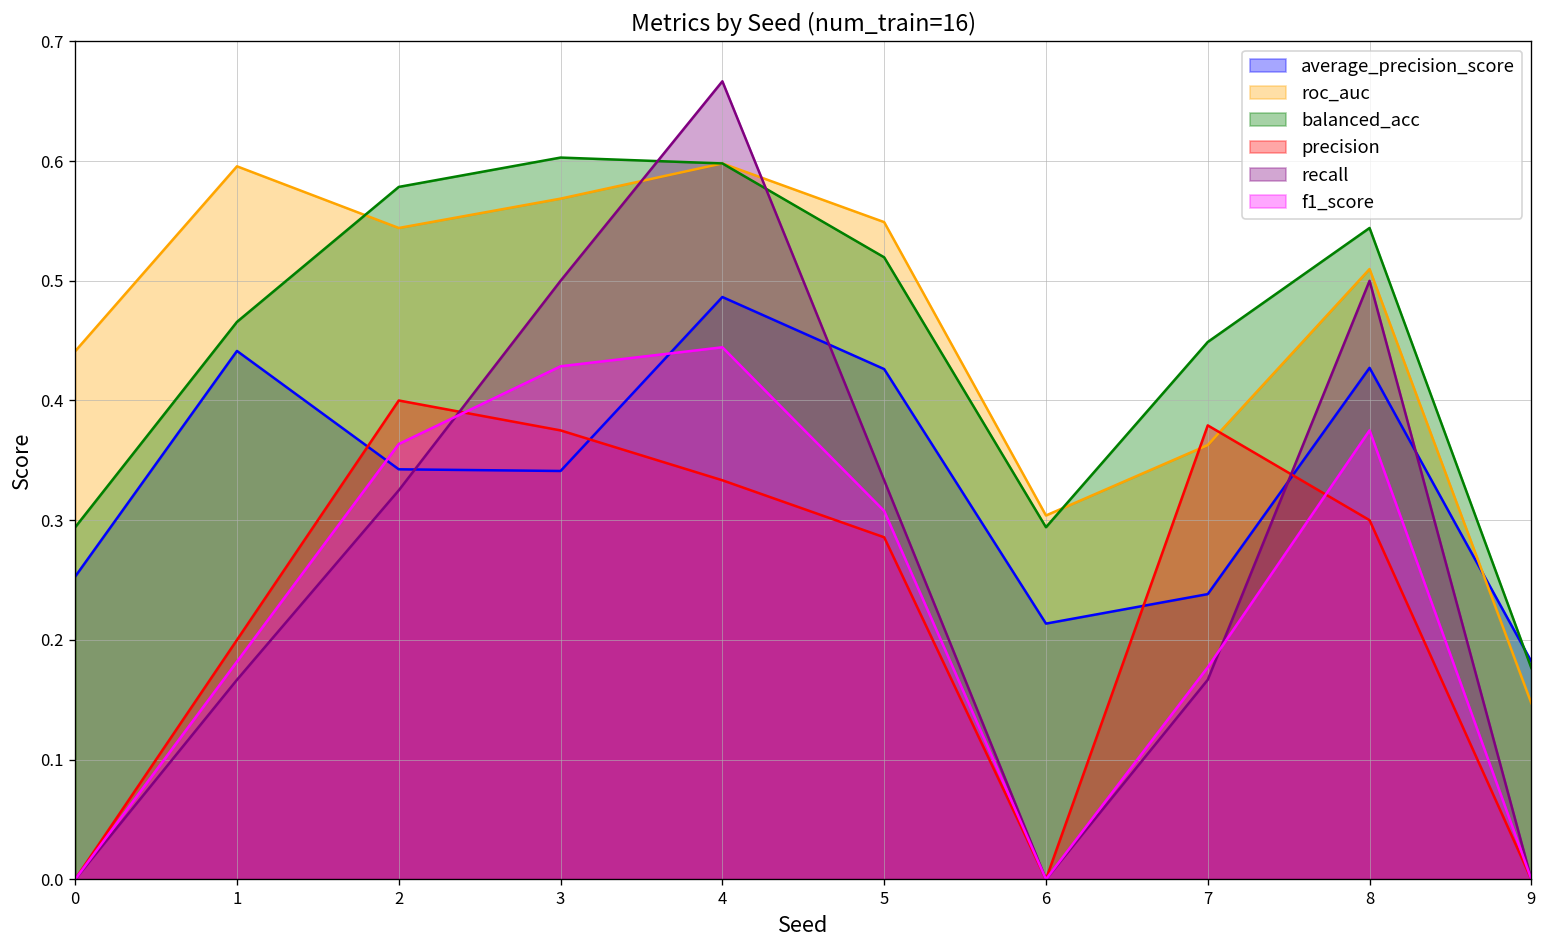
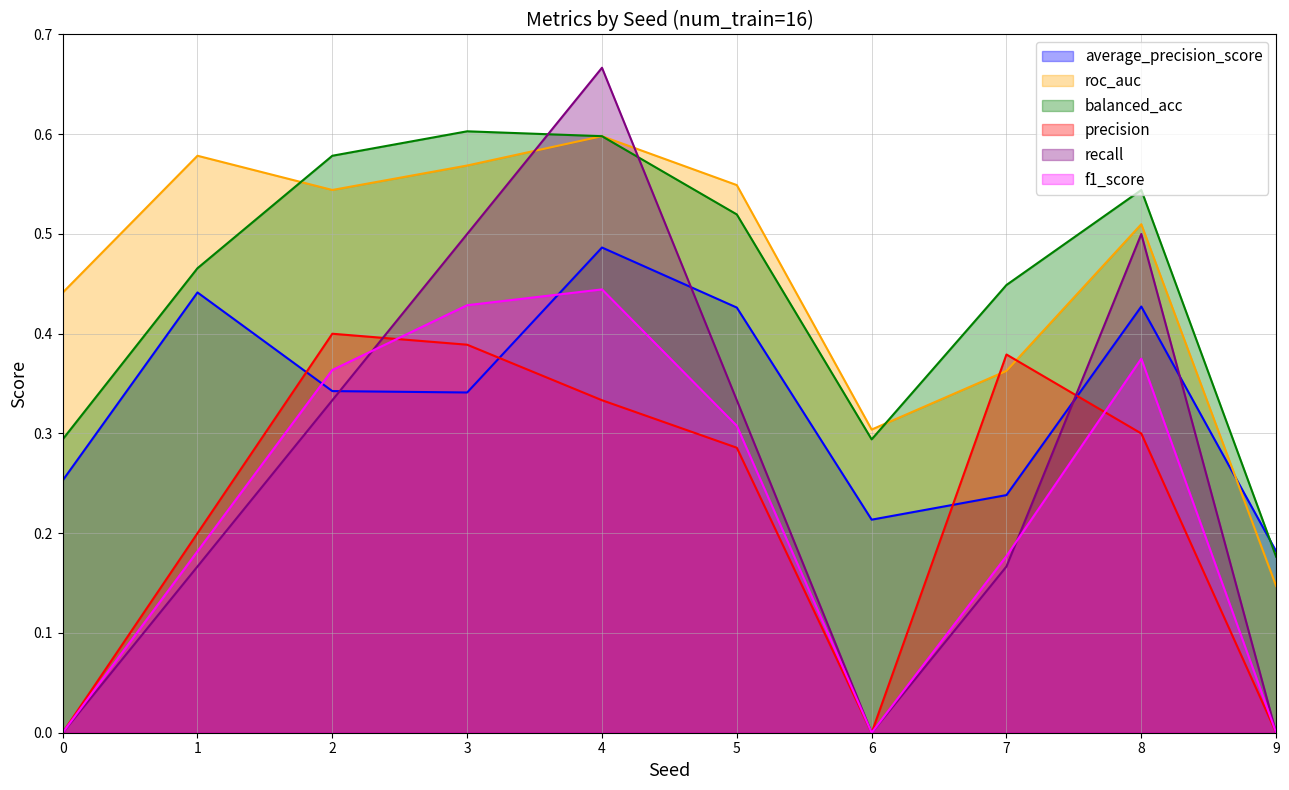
roc_auc, 1: 0.60 -> 0.58
recall, 2: 0.32 -> 0.33
precision, 3: 0.38 -> 0.39
